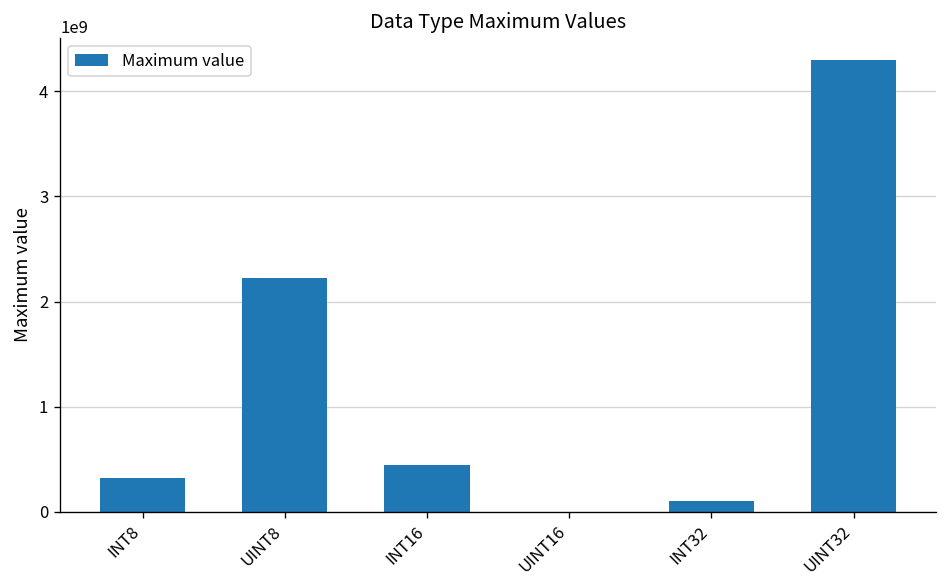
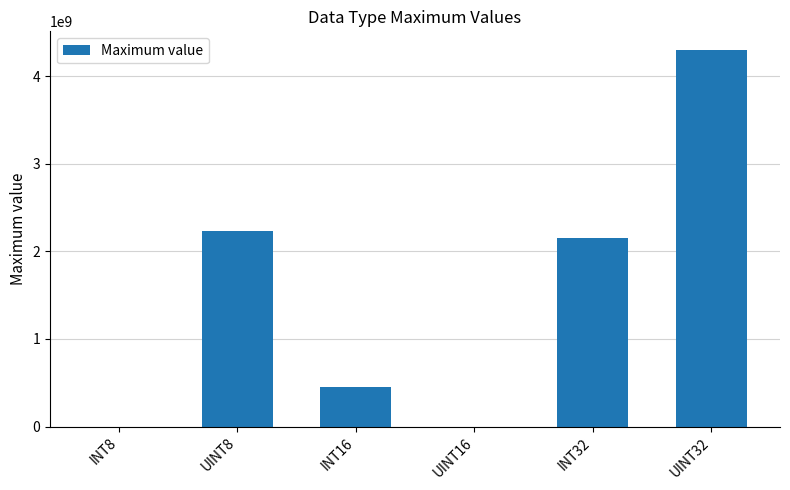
INT8: 300000000 -> 0
INT32: 100000000 -> 2100000000
